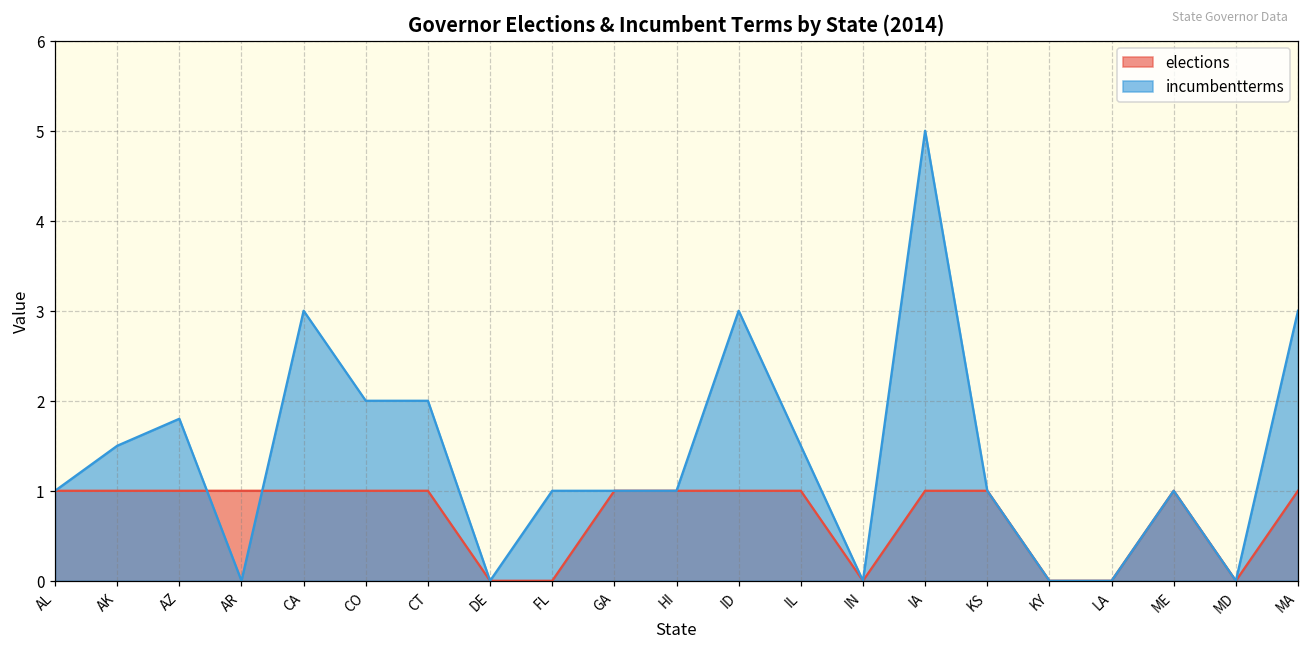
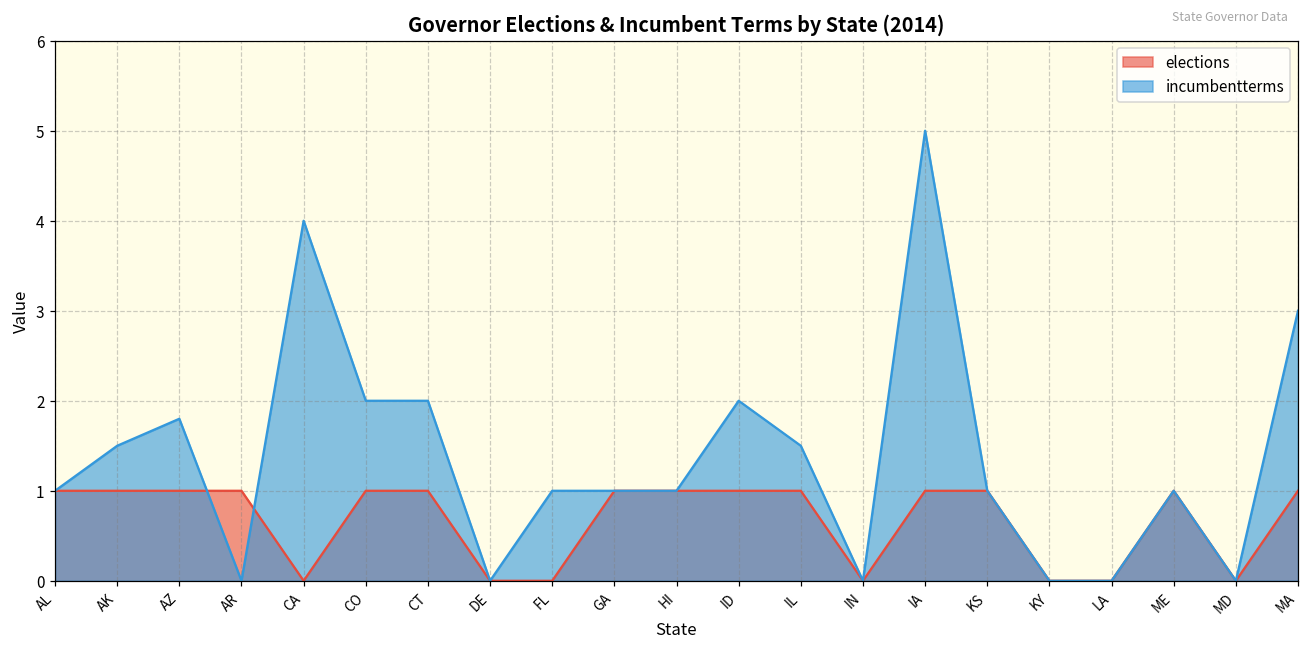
elections, CA: 1 -> 0
incumbentterms, CA: 3 -> 4
incumbentterms, ID: 3 -> 2
